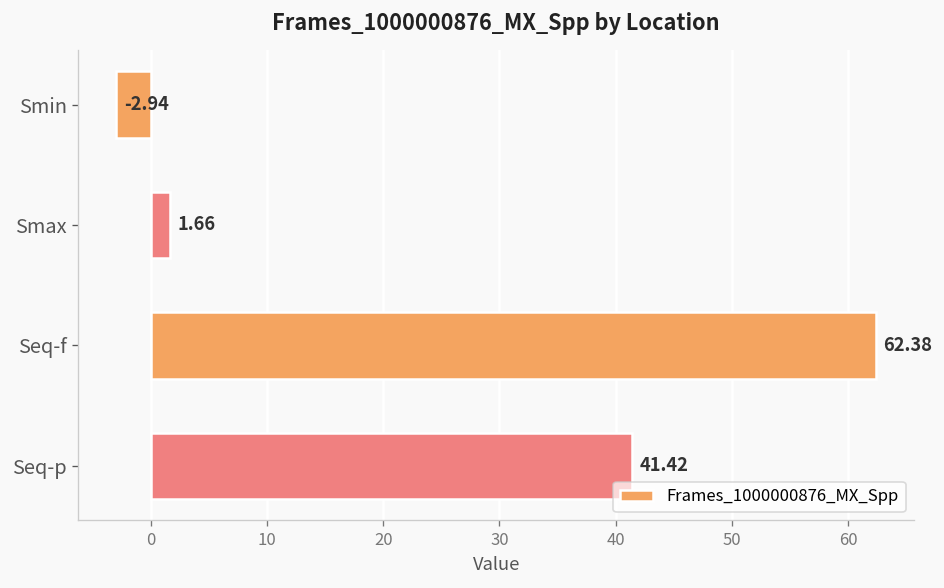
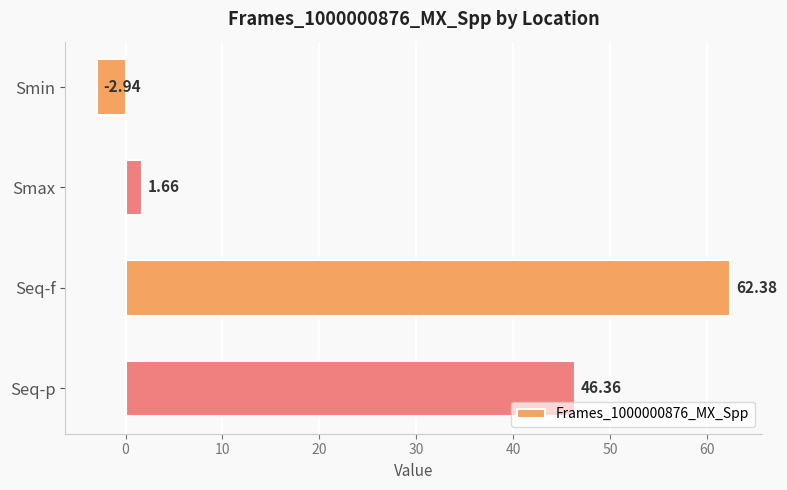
Seq-p: 41.42 -> 46.36
